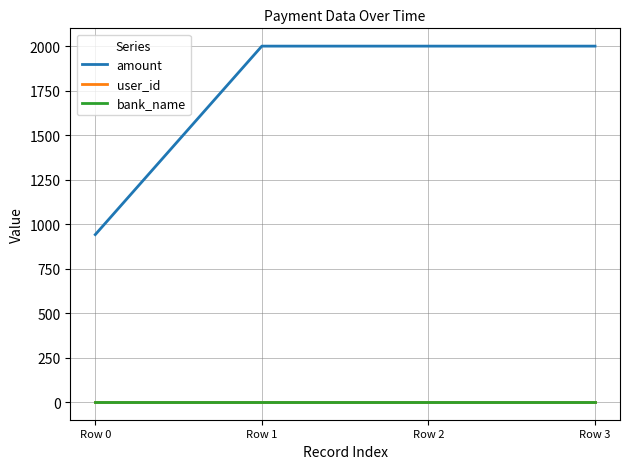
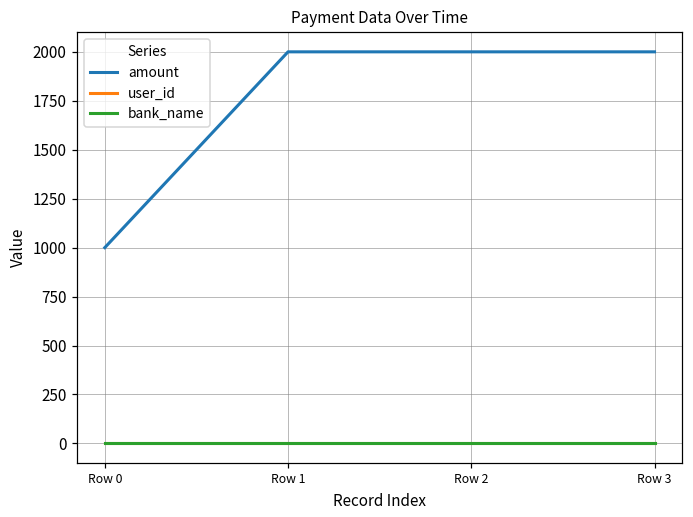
amount, Row 0: 940 -> 1000
